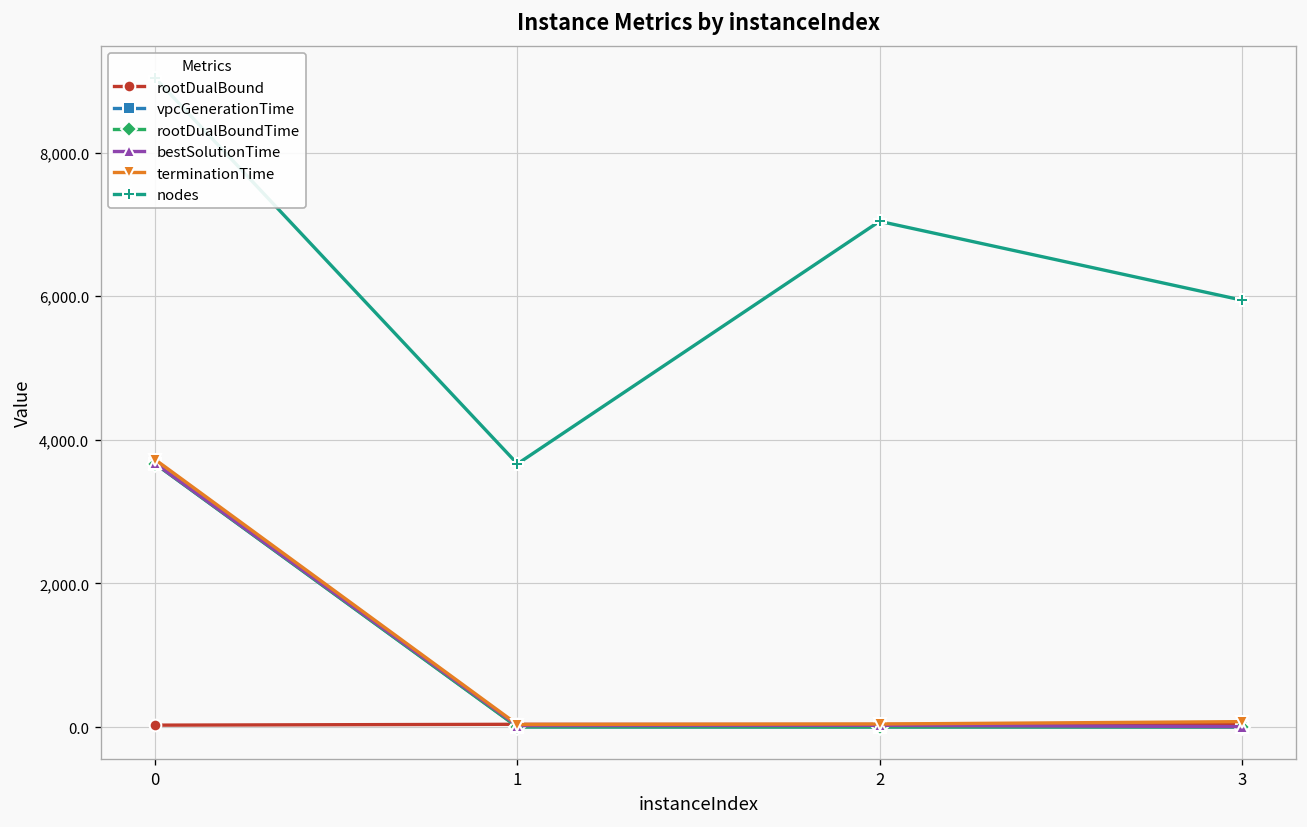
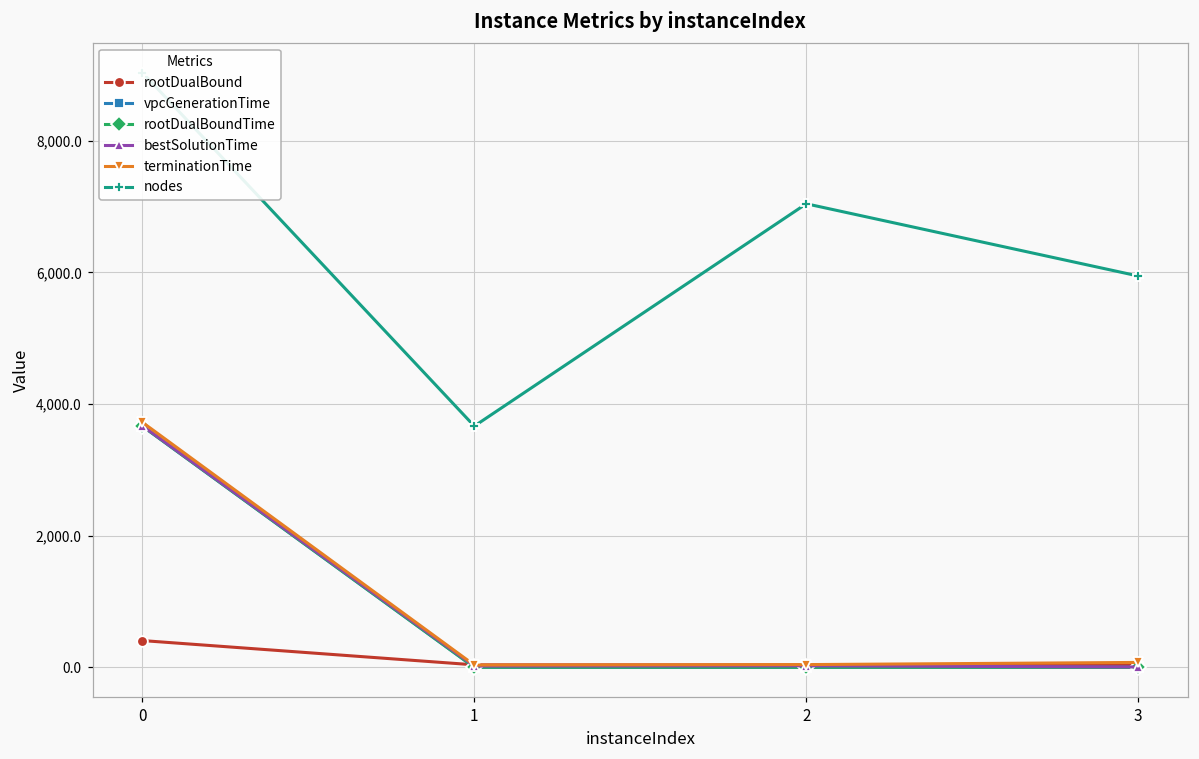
rootDualBound, 0: 0 -> 400
